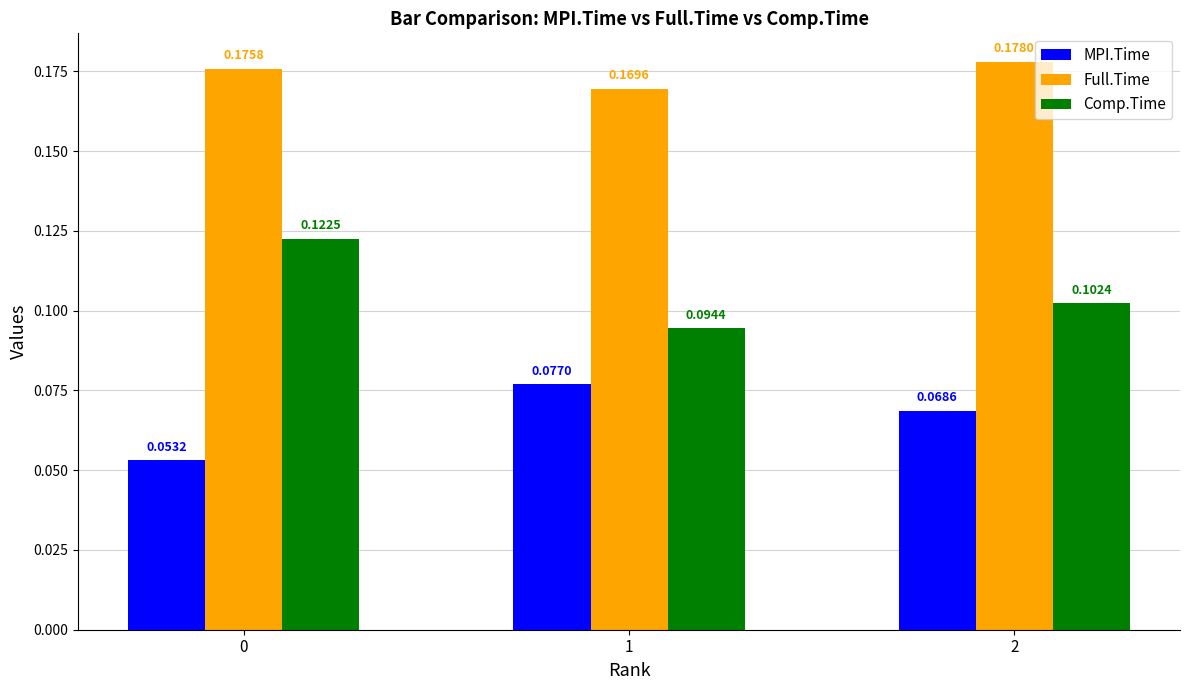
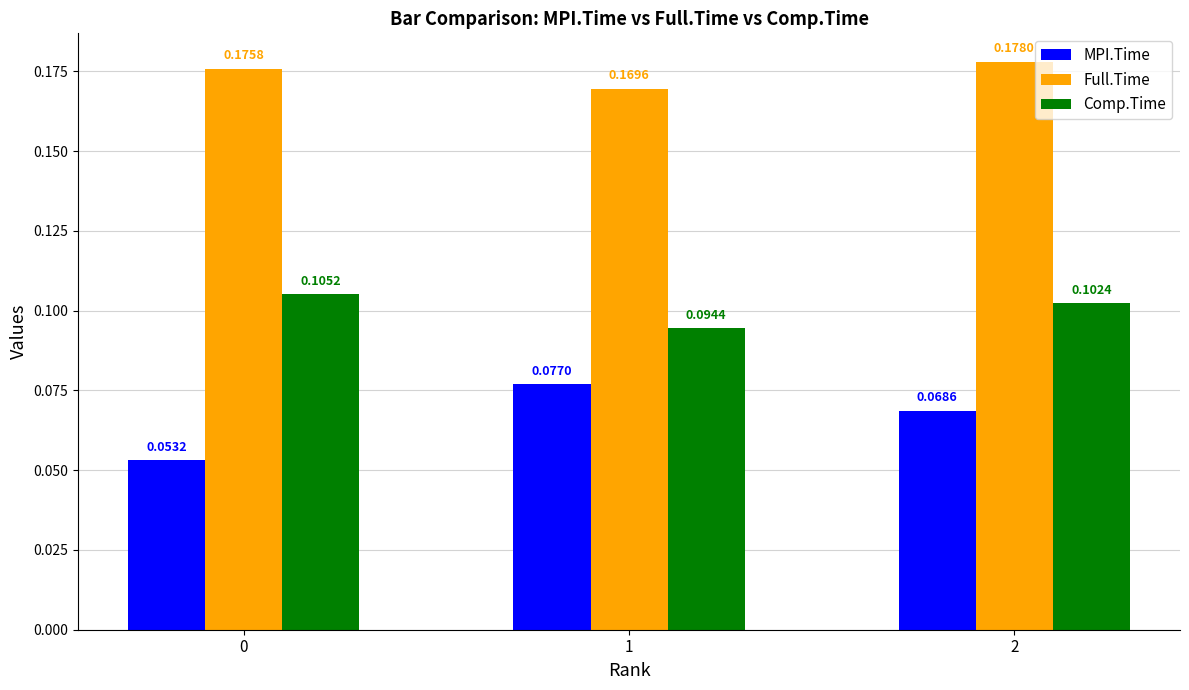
Comp.Time, 0: 0.1225 -> 0.1052
